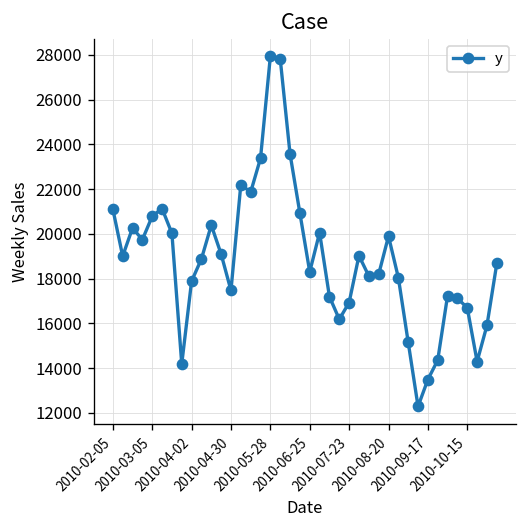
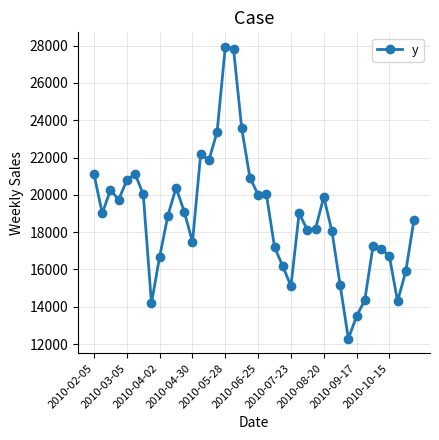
2010-04-02: 17900 -> 16700
2010-06-25: 18300 -> 20000
2010-07-23: 16900 -> 15100
